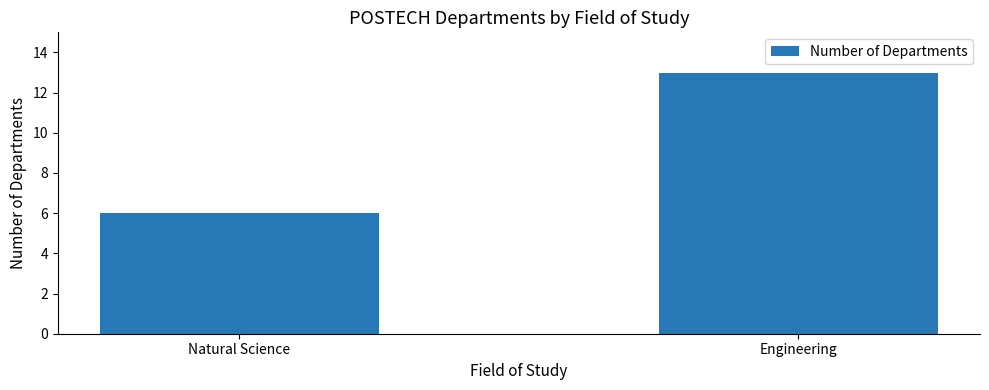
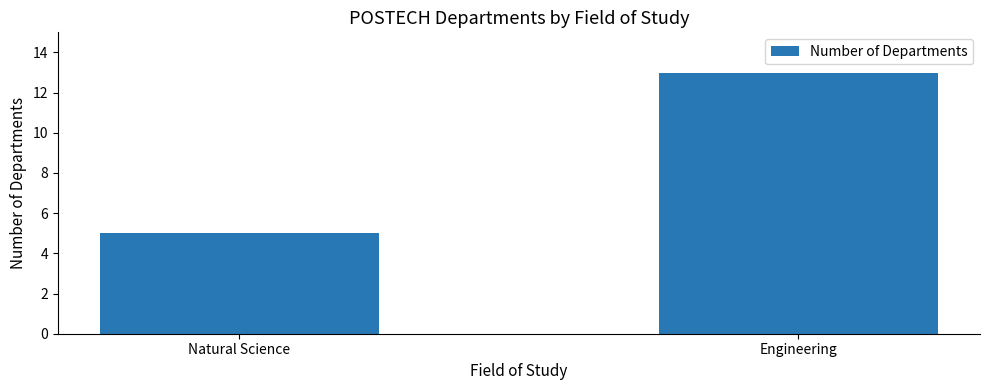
Natural Science: 6 -> 5
